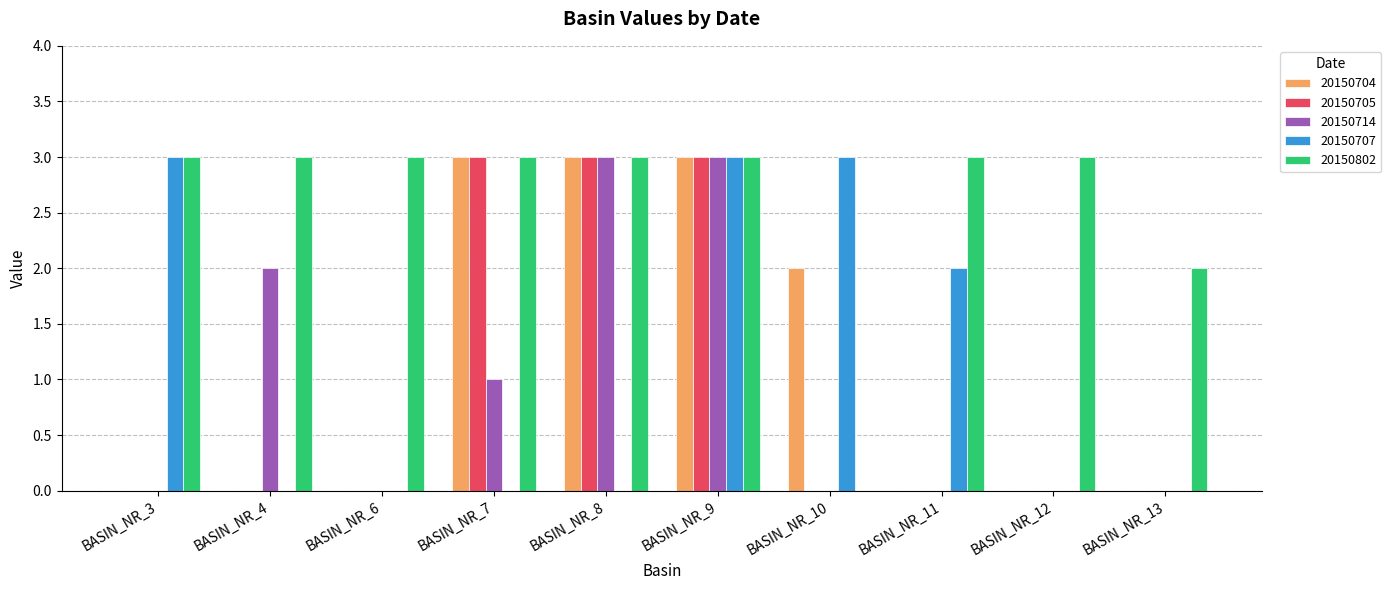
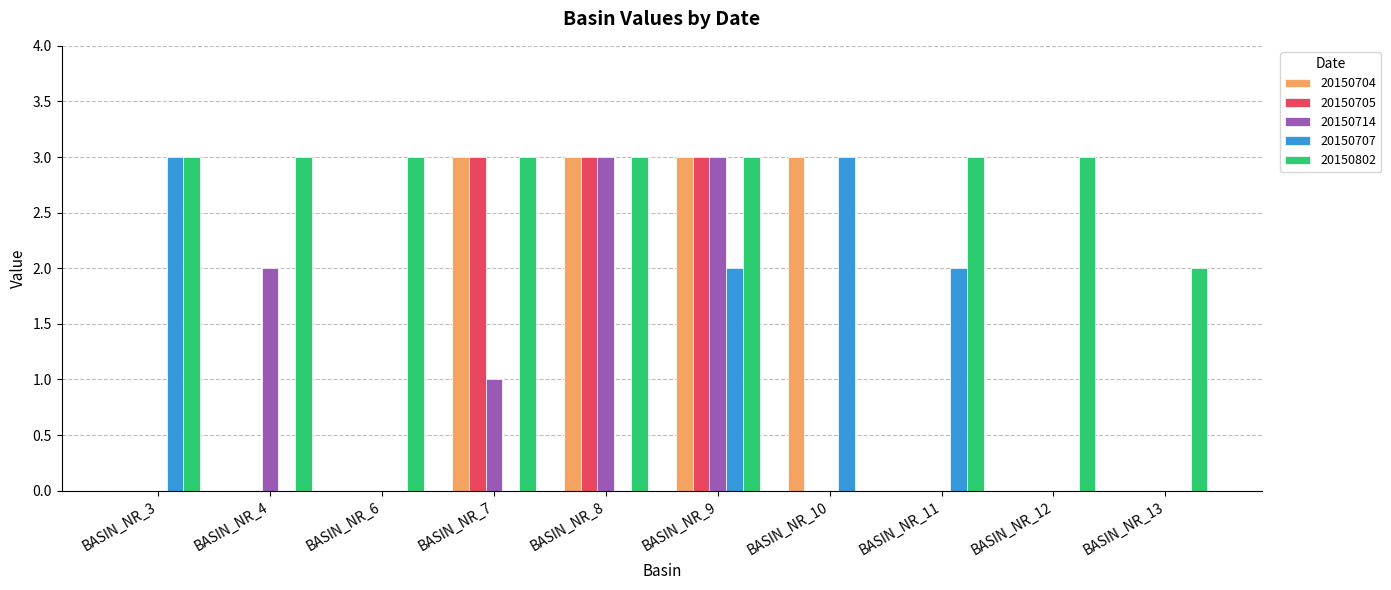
20150707, BASIN_NR_9: 3 -> 2
20150704, BASIN_NR_10: 2 -> 3
